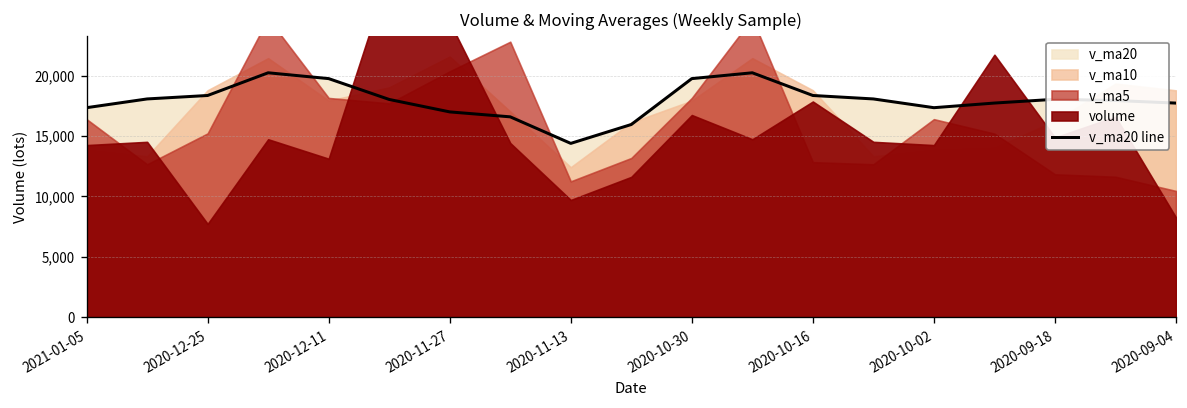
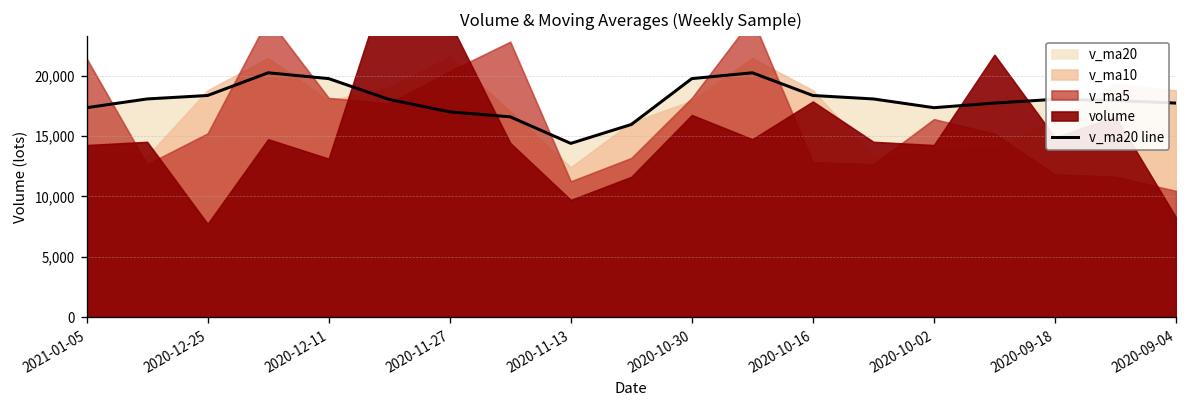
v_ma5, 2021-01-05: 16,400 -> 21,400
